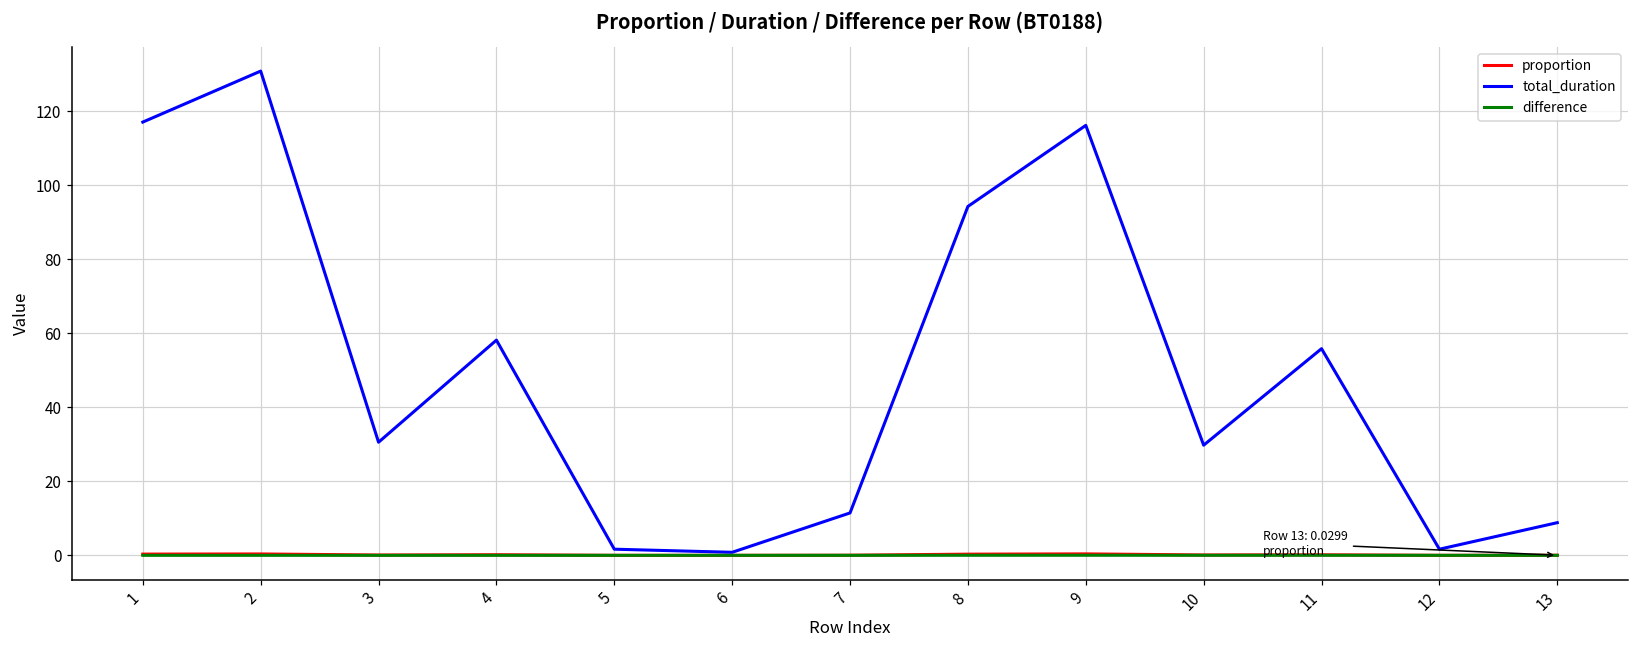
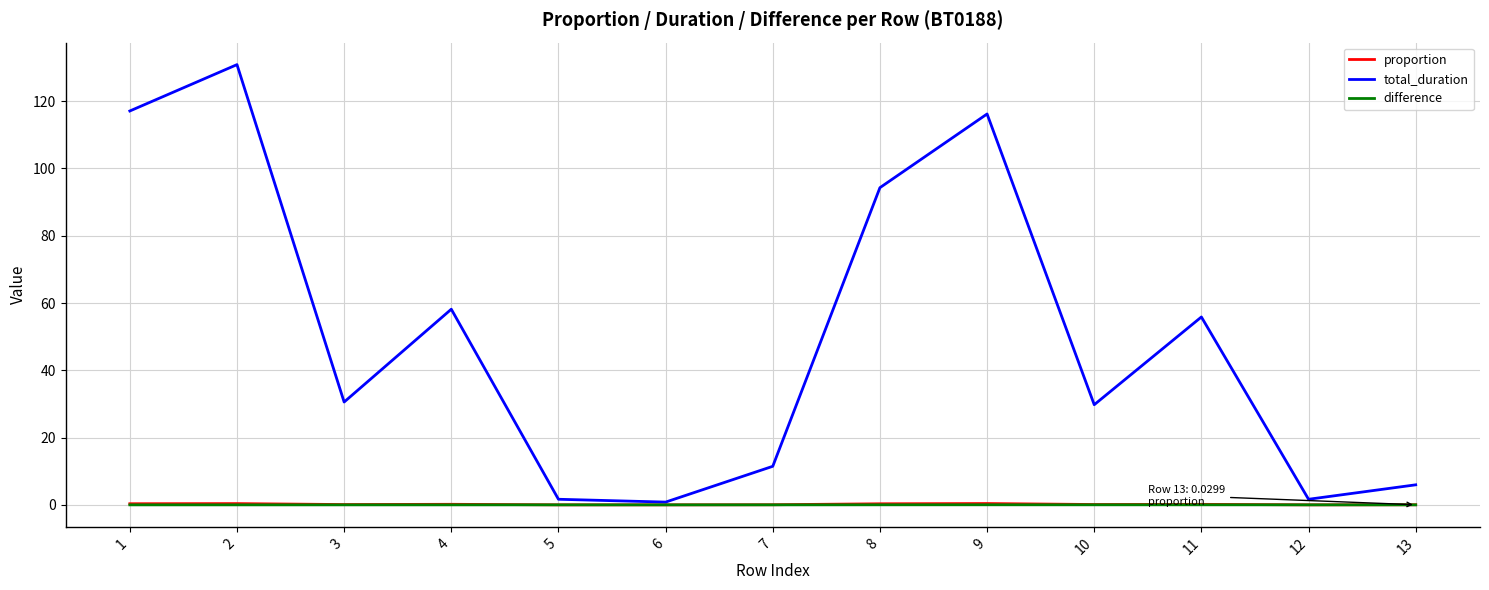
total_duration, 13: 9 -> 6
